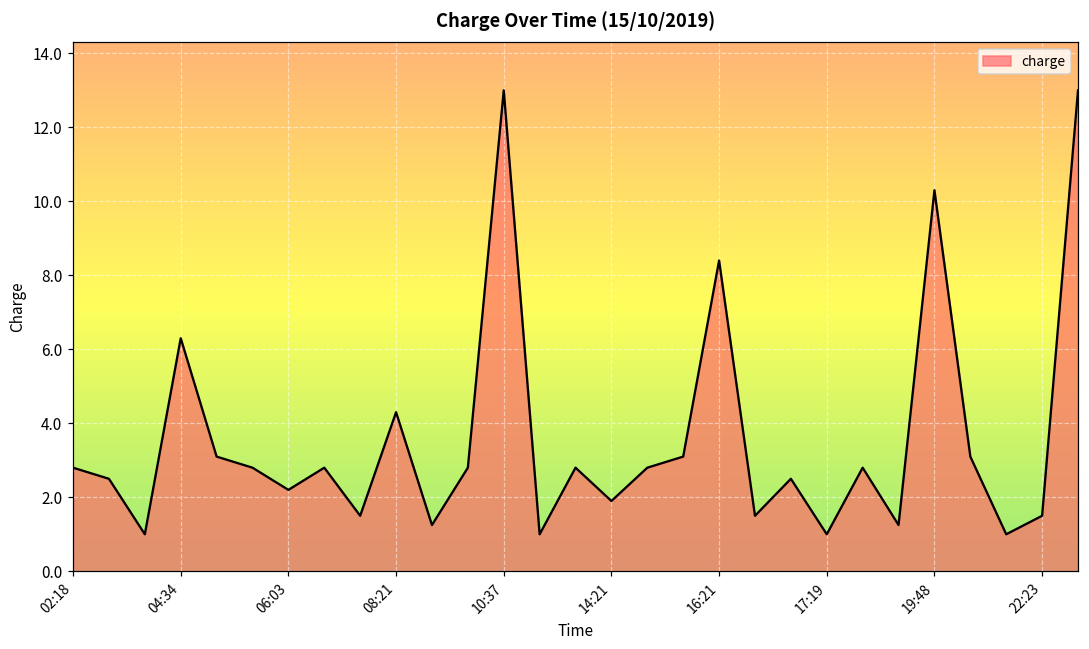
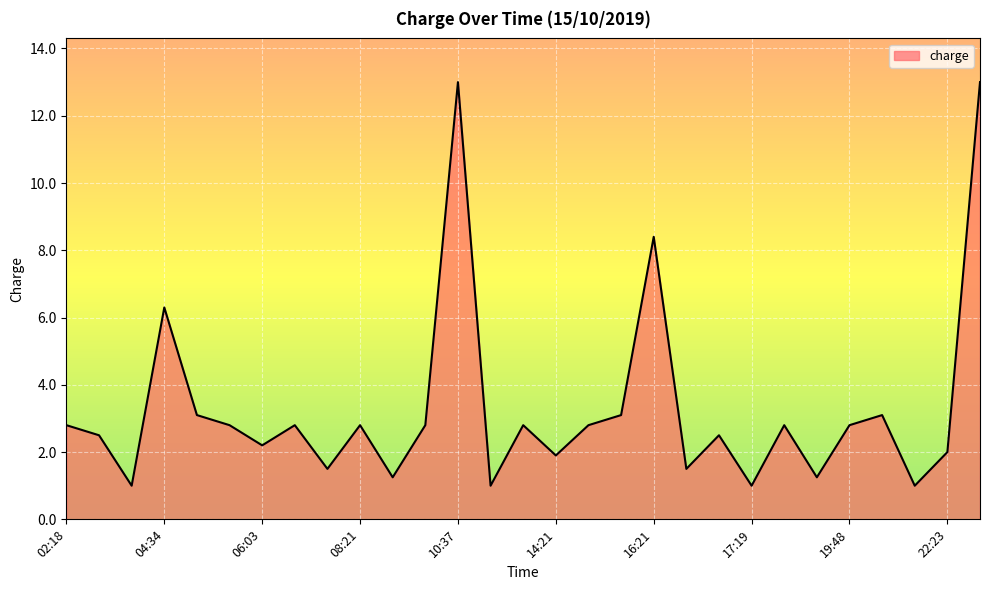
08:21: 4.3 -> 2.8
19:48: 10.3 -> 2.8
22:23: 1.5 -> 2.0
